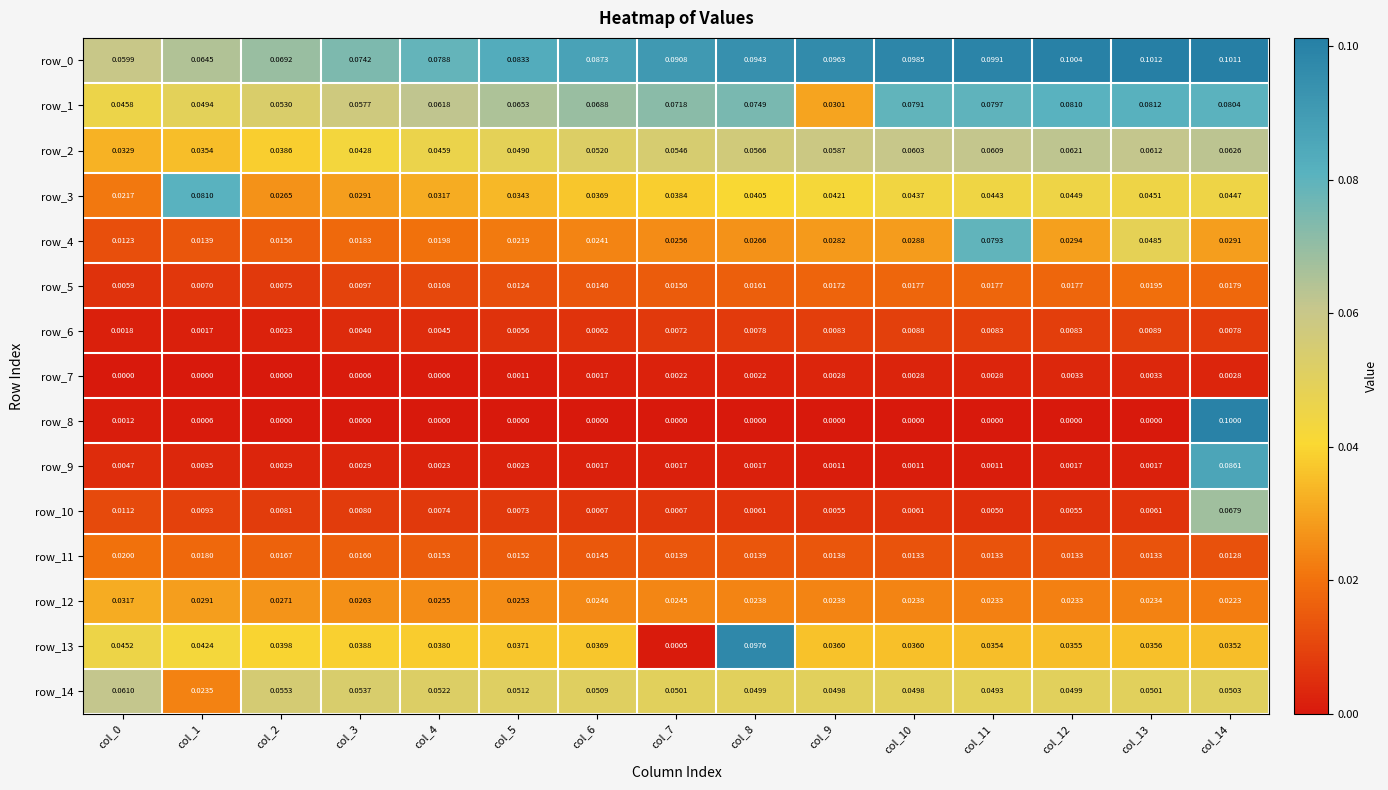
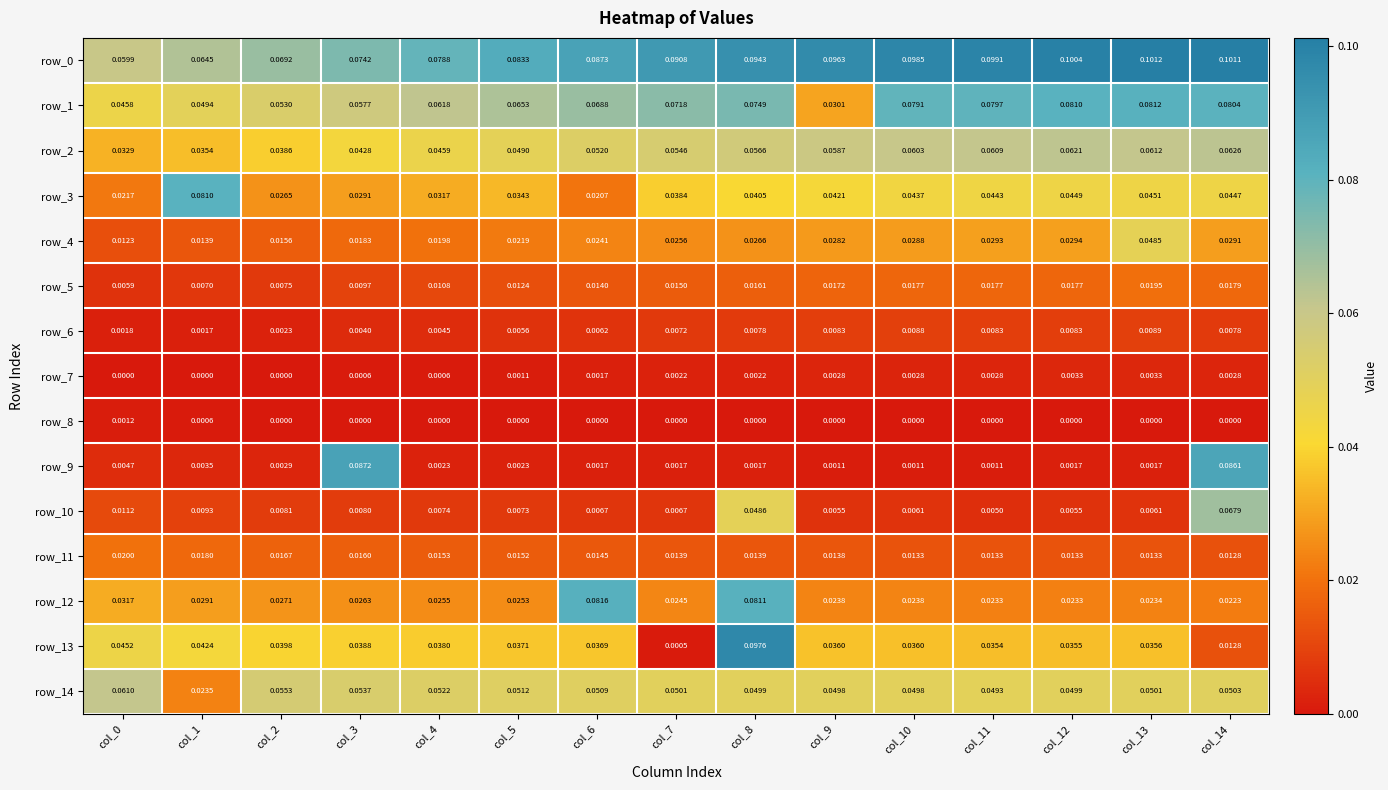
row_3, col_6: 0.0369 -> 0.0207
row_4, col_11: 0.0793 -> 0.0293
row_8, col_14: 0.1000 -> 0.0000
row_9, col_3: 0.0029 -> 0.0872
row_10, col_8: 0.0061 -> 0.0486
row_12, col_6: 0.0246 -> 0.0816
row_12, col_8: 0.0238 -> 0.0811
row_13, col_14: 0.0352 -> 0.0128
